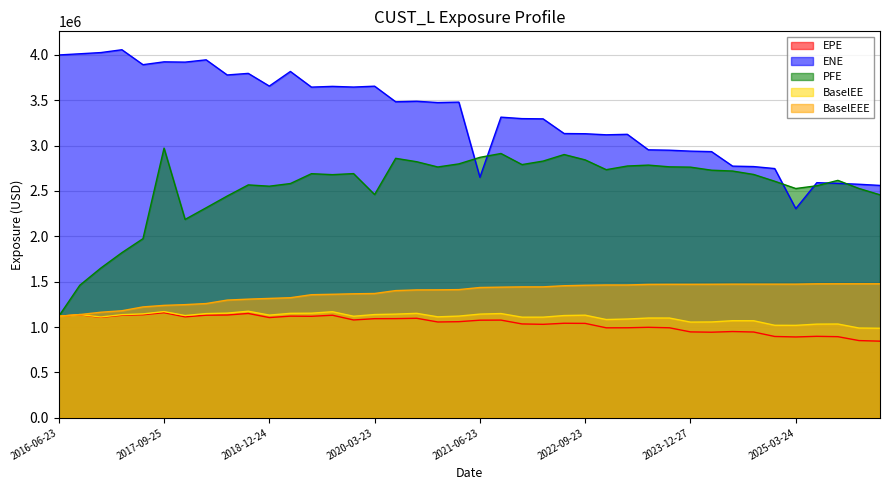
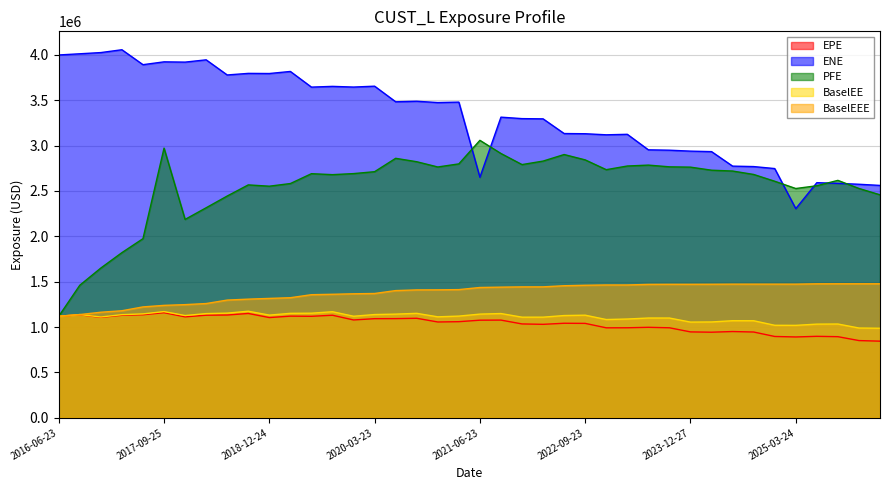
ENE, 2018-12-24: 3700000 -> 3800000
PFE, 2020-03-23: 2500000 -> 2700000
PFE, 2021-06-23: 2900000 -> 3100000
